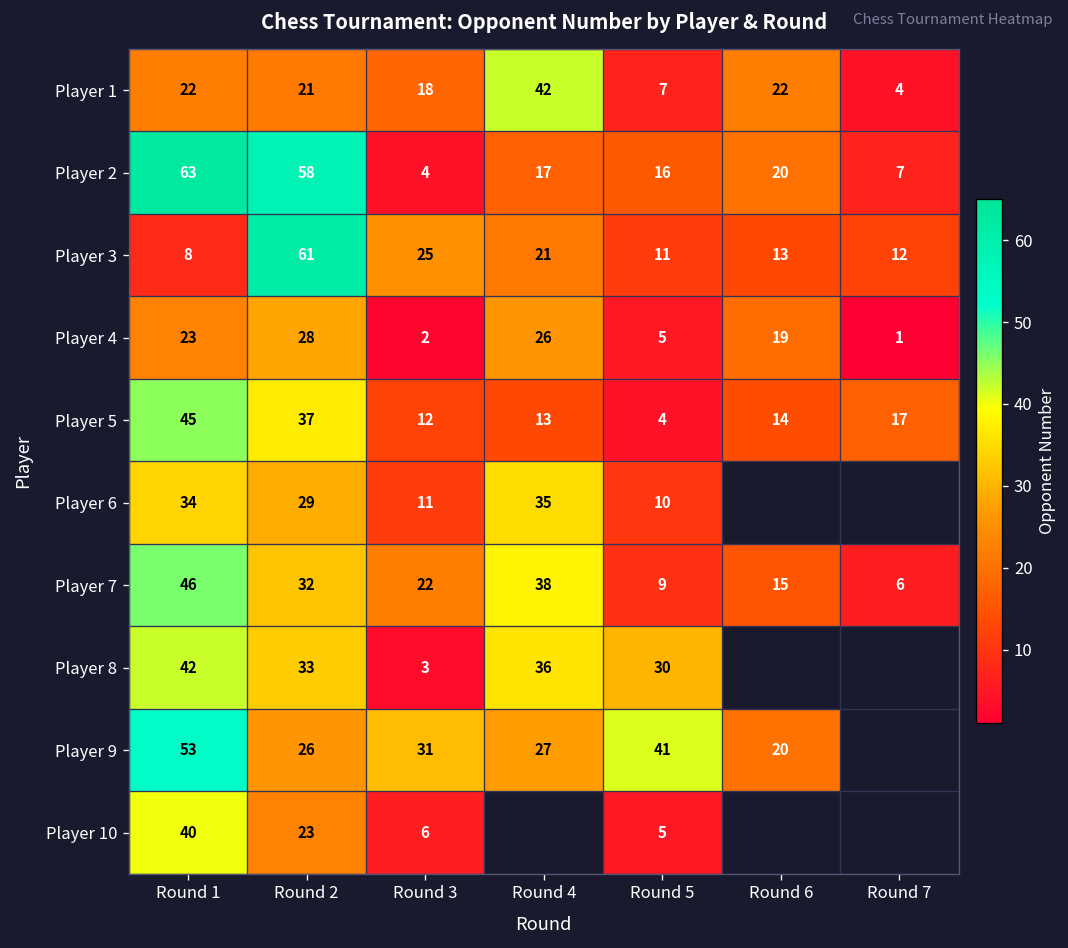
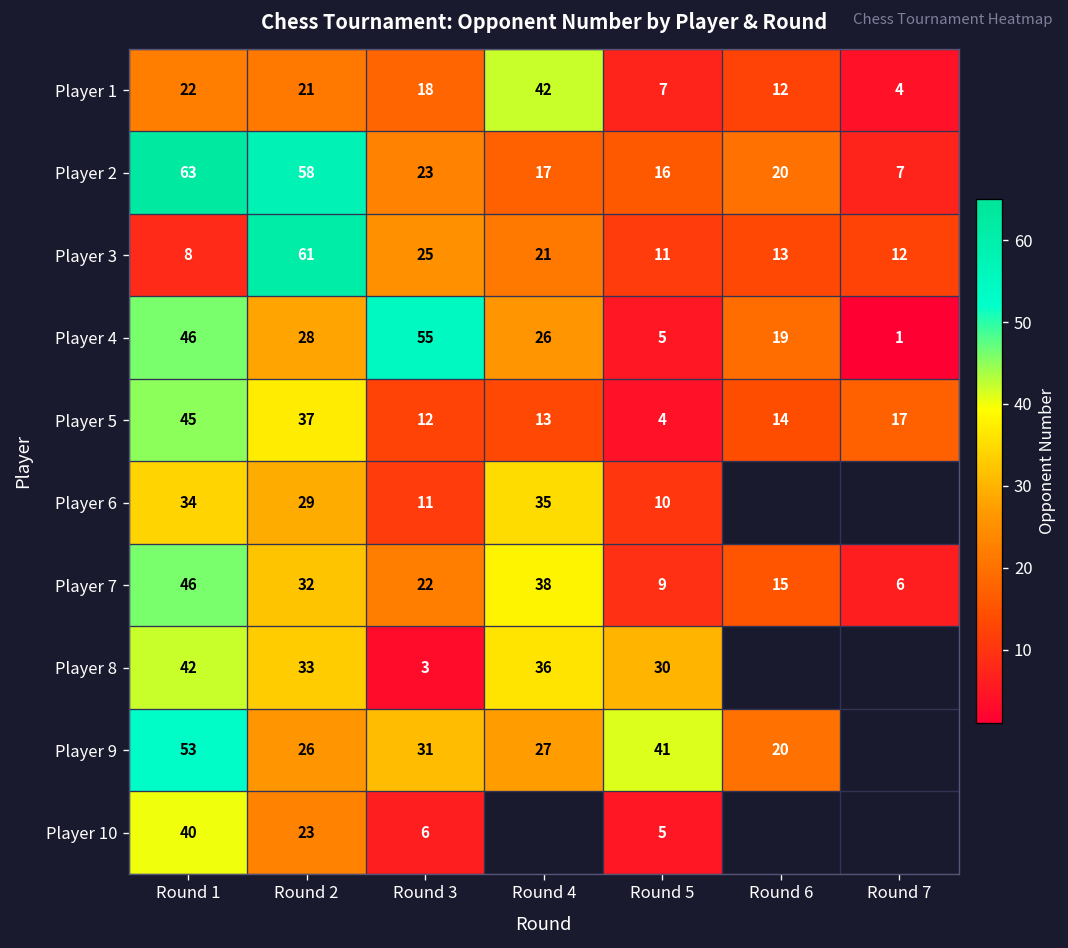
Player 1, Round 6: 22 -> 12
Player 2, Round 3: 4 -> 23
Player 4, Round 1: 23 -> 46
Player 4, Round 3: 2 -> 55
